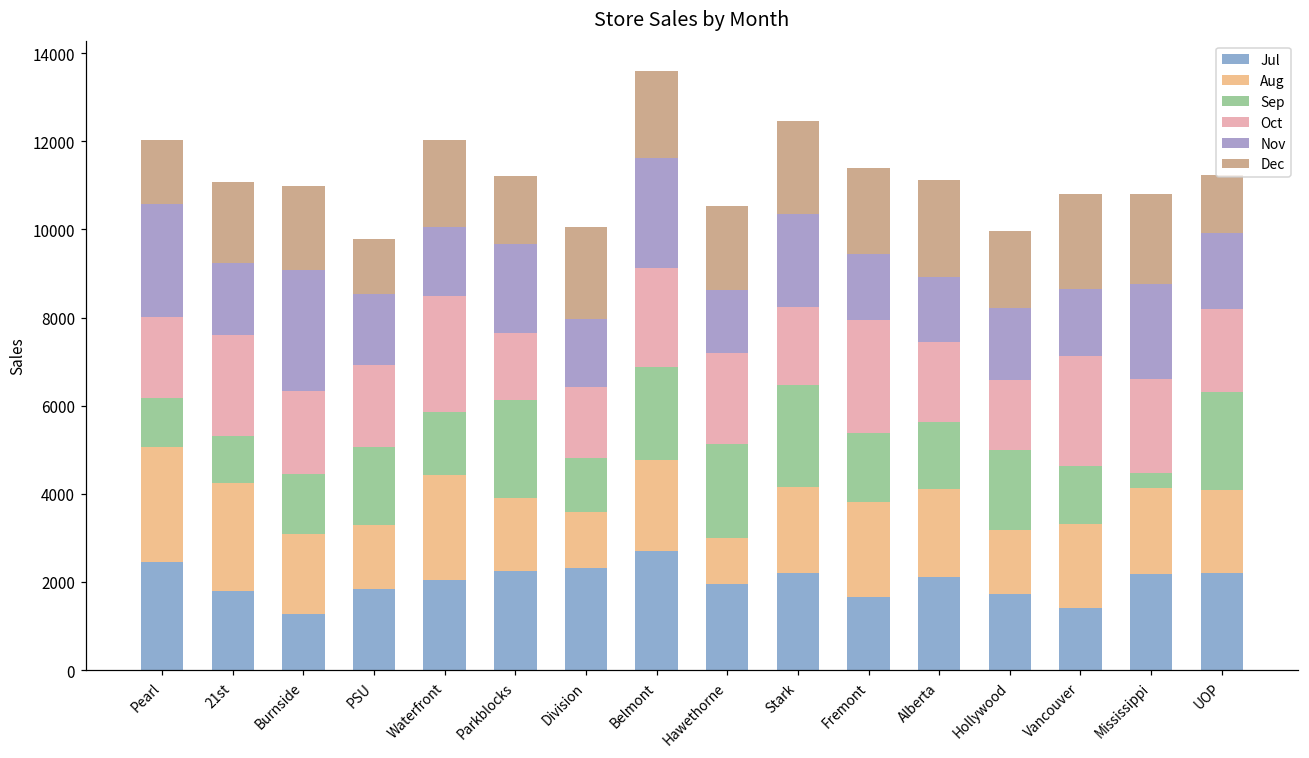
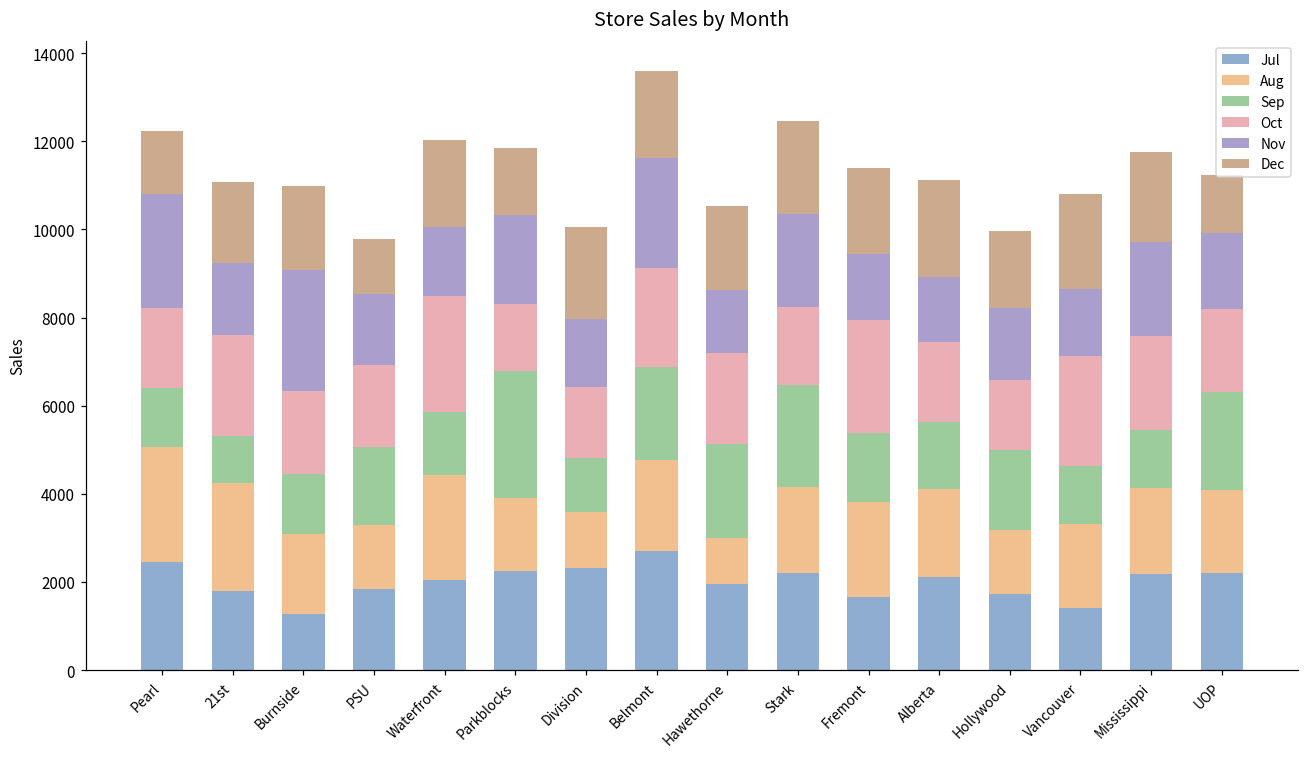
Sep, Pearl: 1100 -> 1300
Sep, Parkblocks: 2200 -> 2900
Sep, Mississippi: 300 -> 1300
